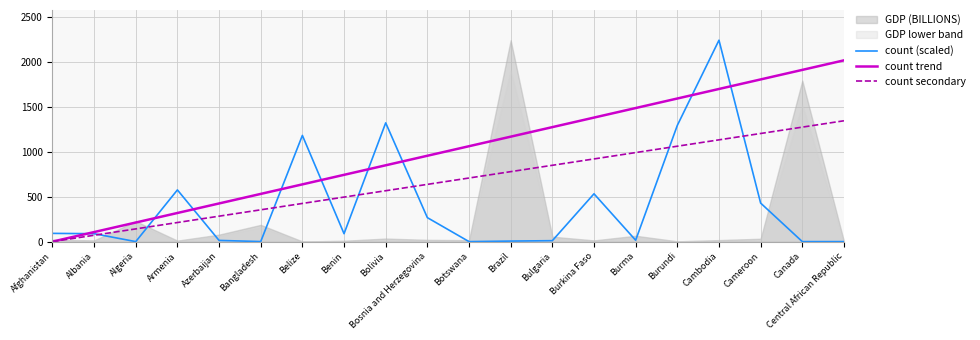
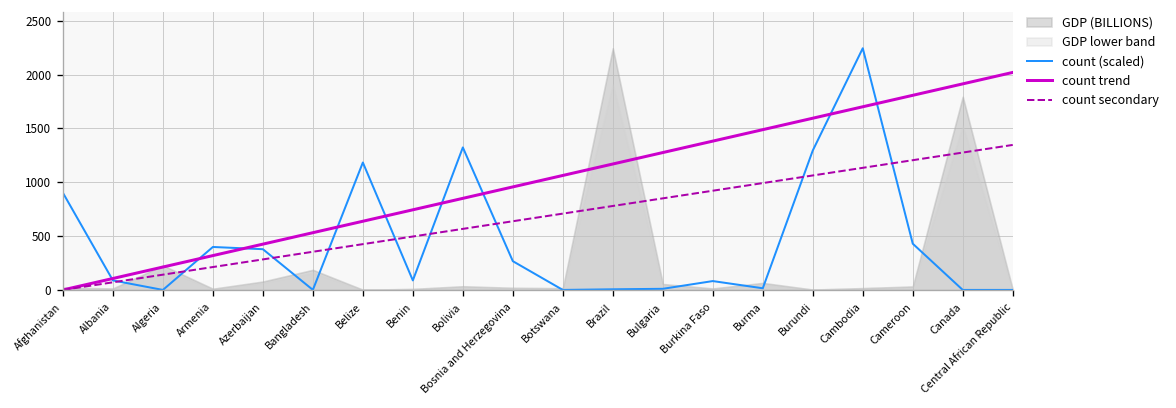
count (scaled), Afghanistan: 100 -> 900
count (scaled), Armenia: 600 -> 400
count (scaled), Azerbaijan: 0 -> 400
count (scaled), Burkina Faso: 500 -> 100
